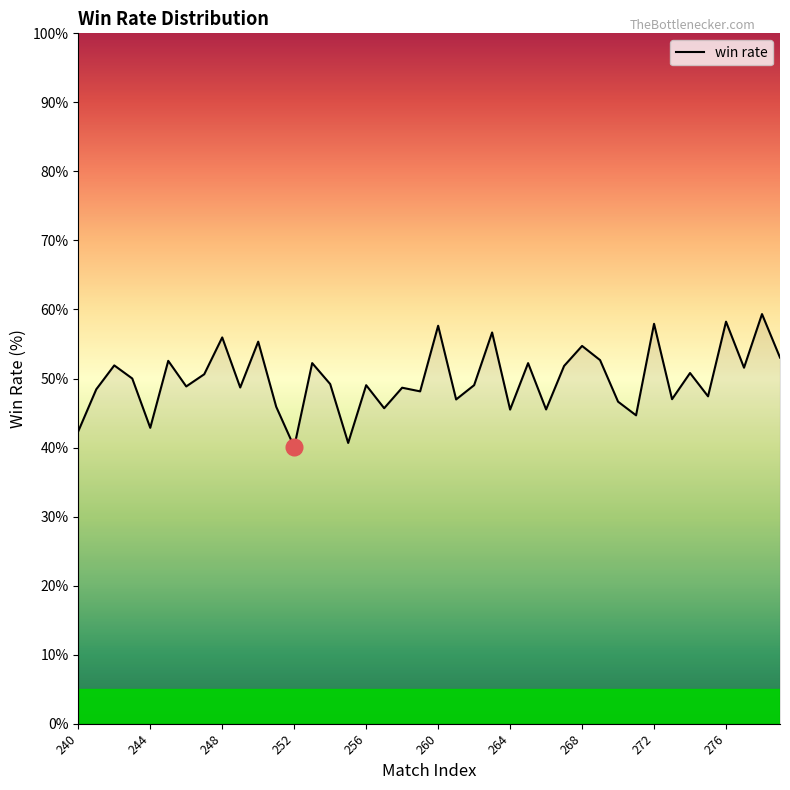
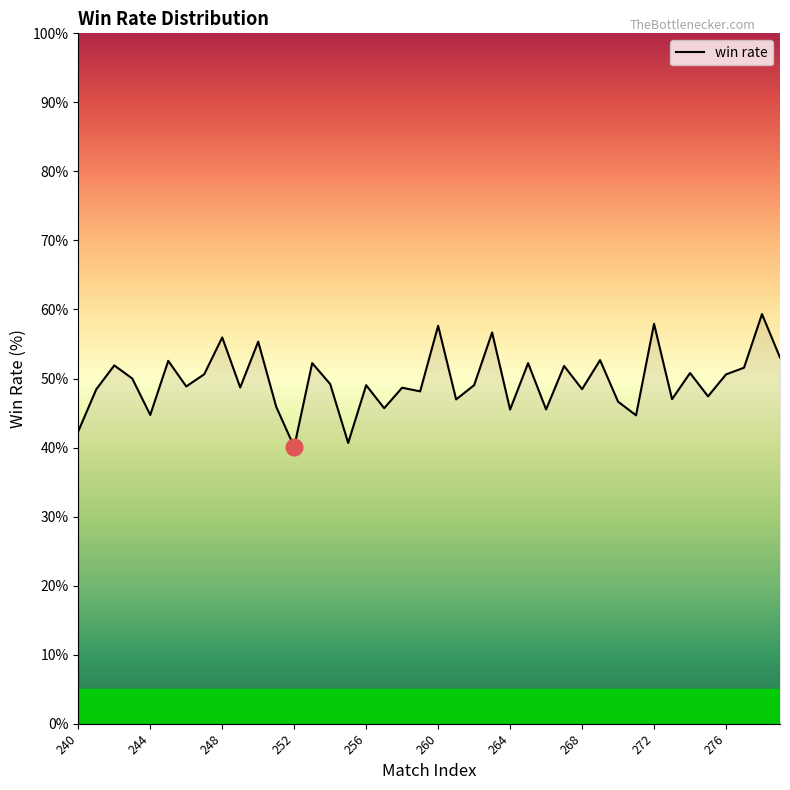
win rate, 244: 43% -> 45%
win rate, 268: 55% -> 48%
win rate, 276: 58% -> 51%
